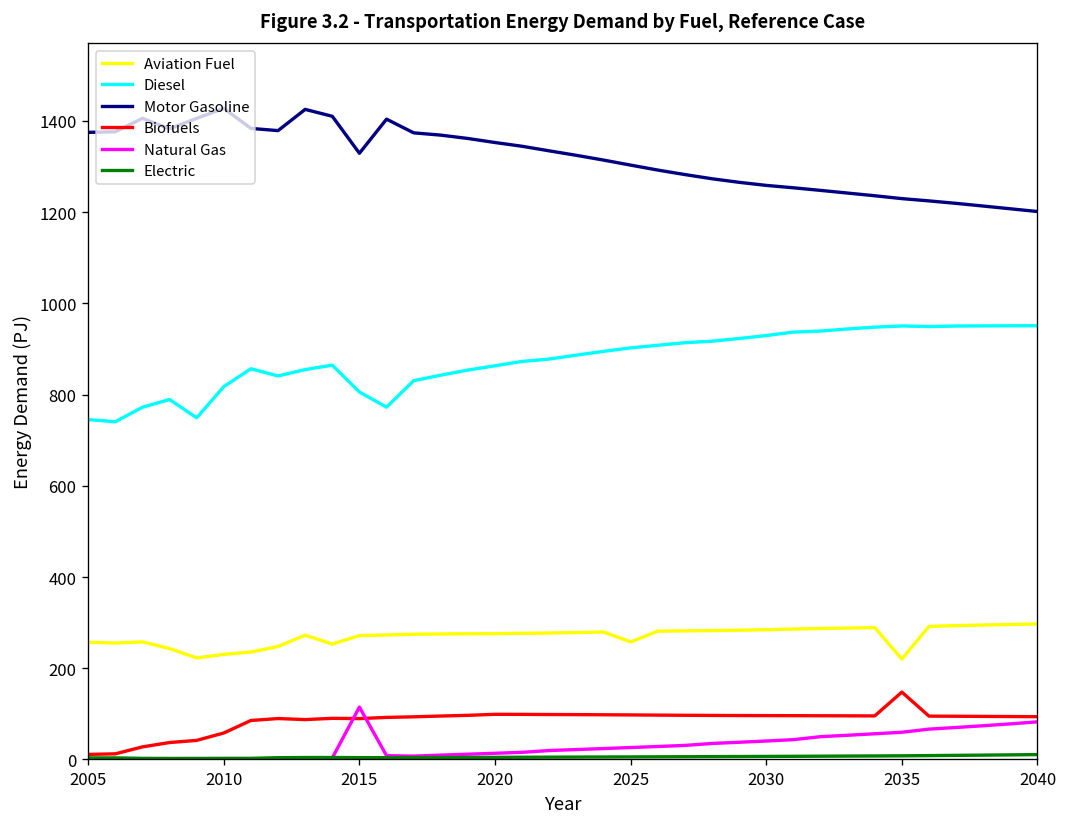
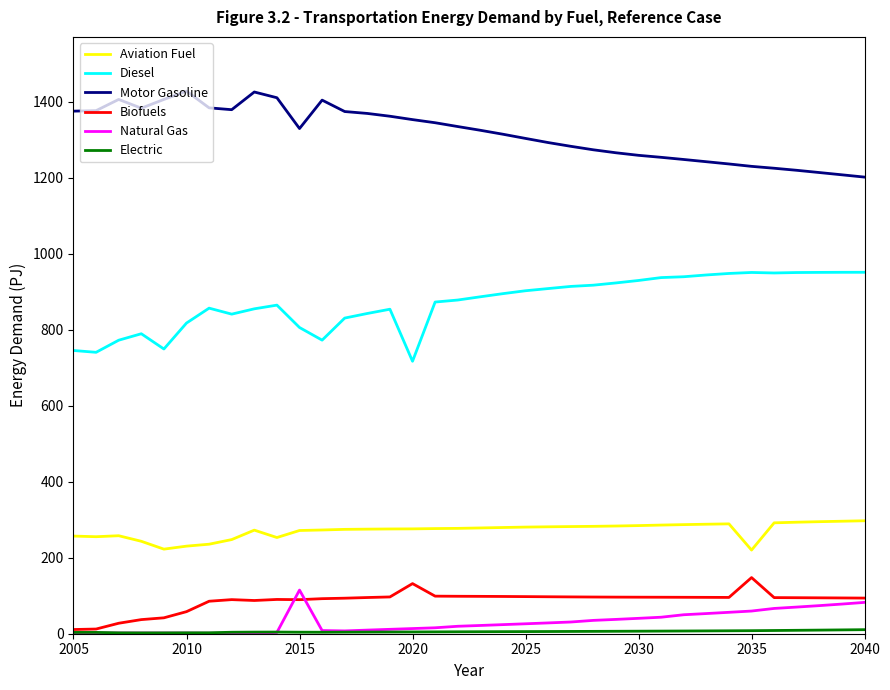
Diesel, 2020: 860 -> 720
Biofuels, 2020: 100 -> 130
Aviation Fuel, 2025: 260 -> 280
